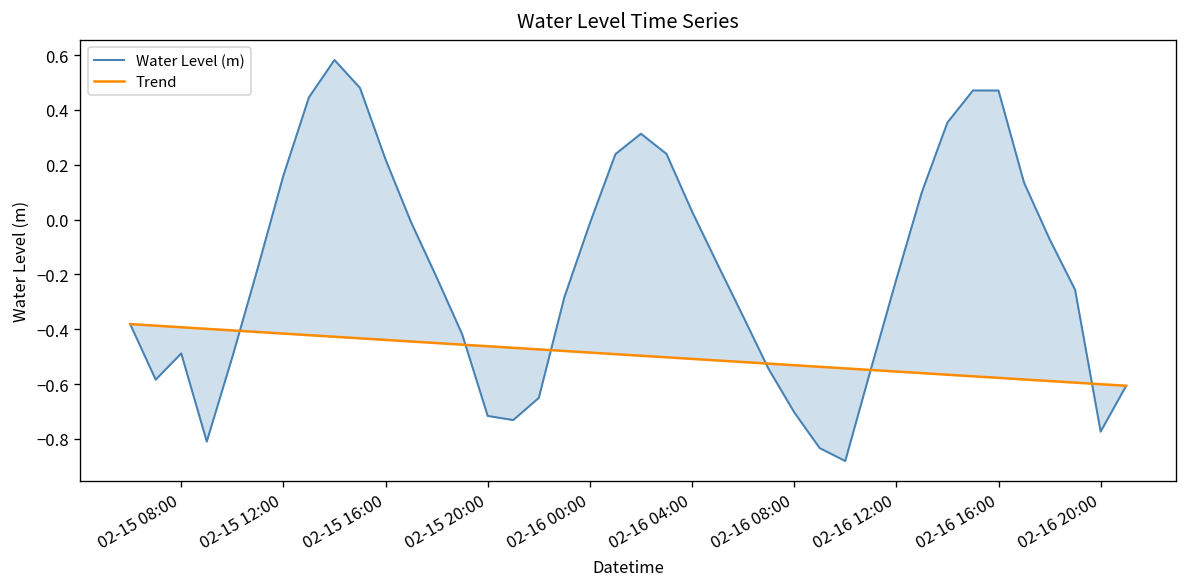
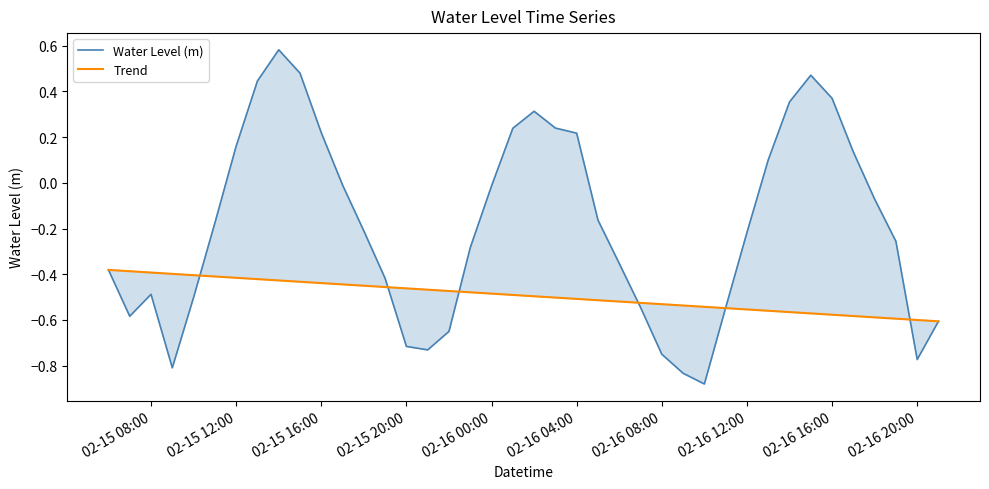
Water Level (m), 02-16 04:00: 0.03 -> 0.22
Water Level (m), 02-16 08:00: -0.70 -> -0.75
Water Level (m), 02-16 16:00: 0.47 -> 0.37
